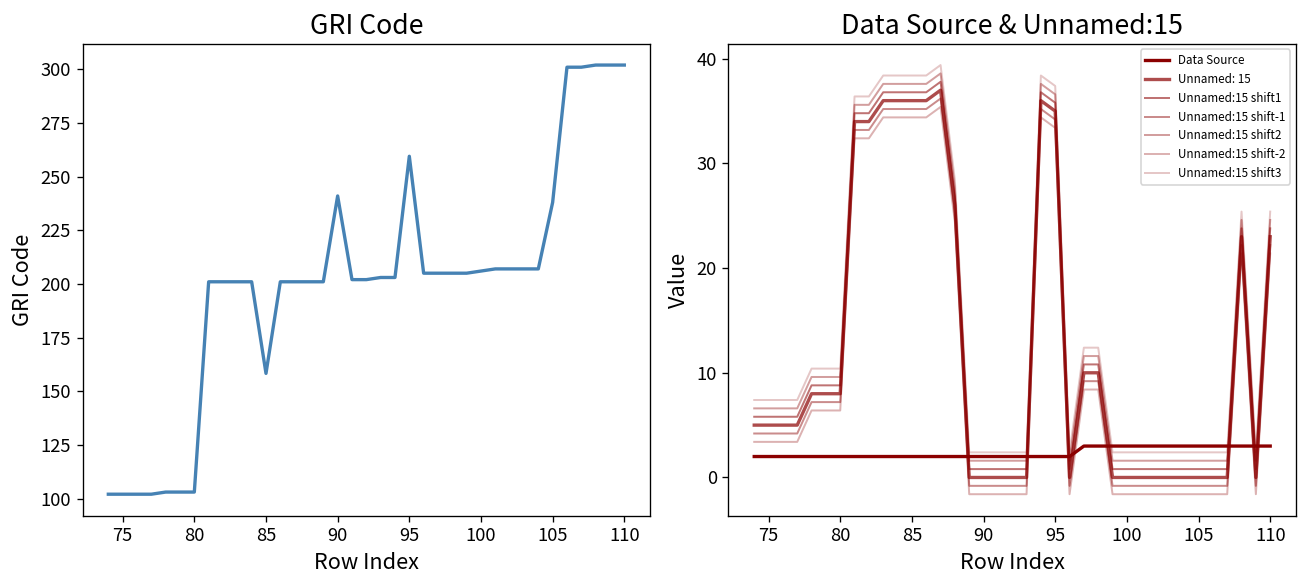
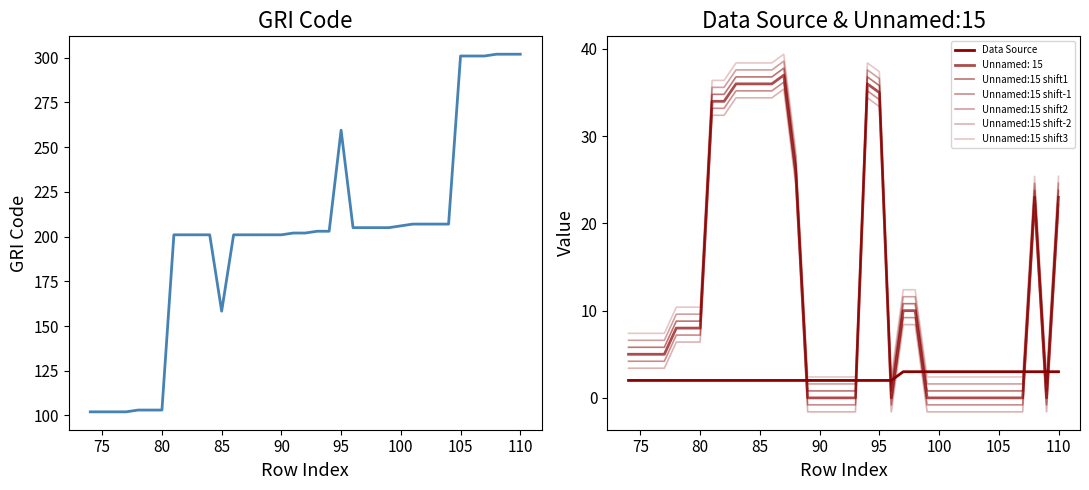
GRI Code, 90: 241 -> 201
GRI Code, 105: 238 -> 301
